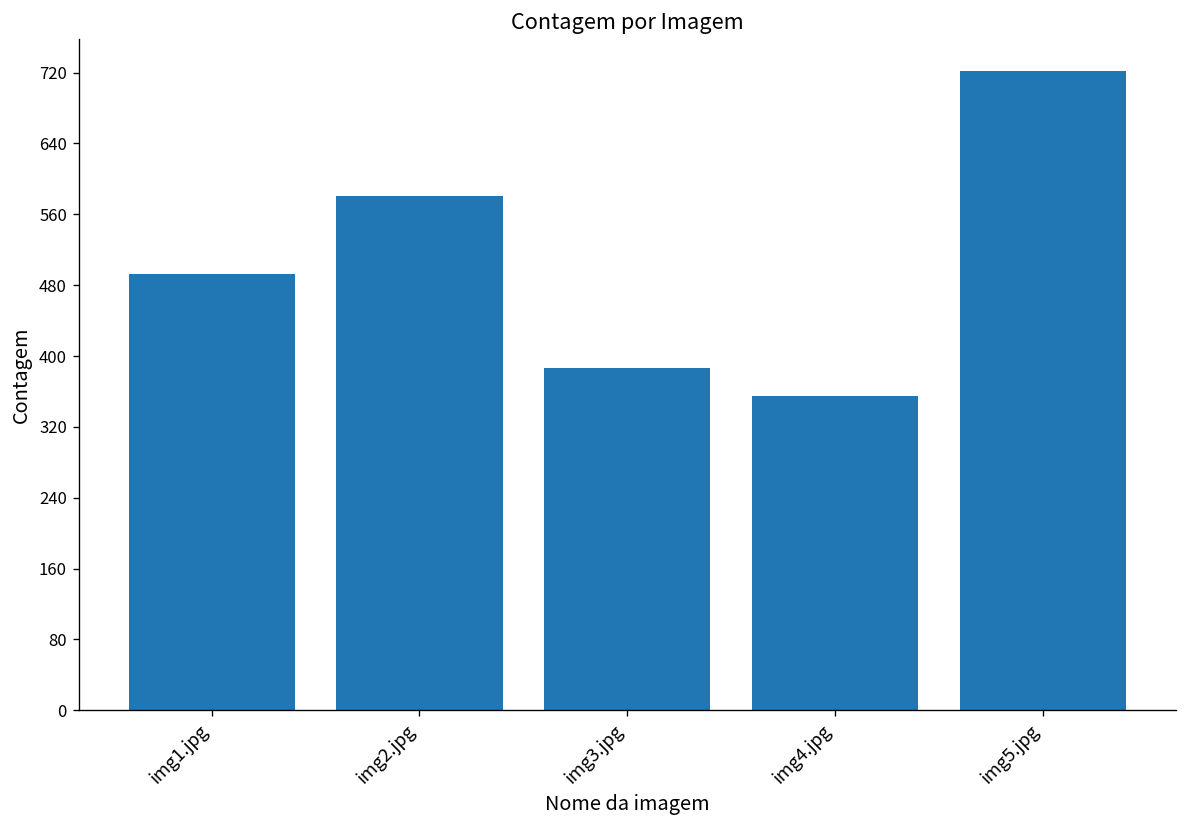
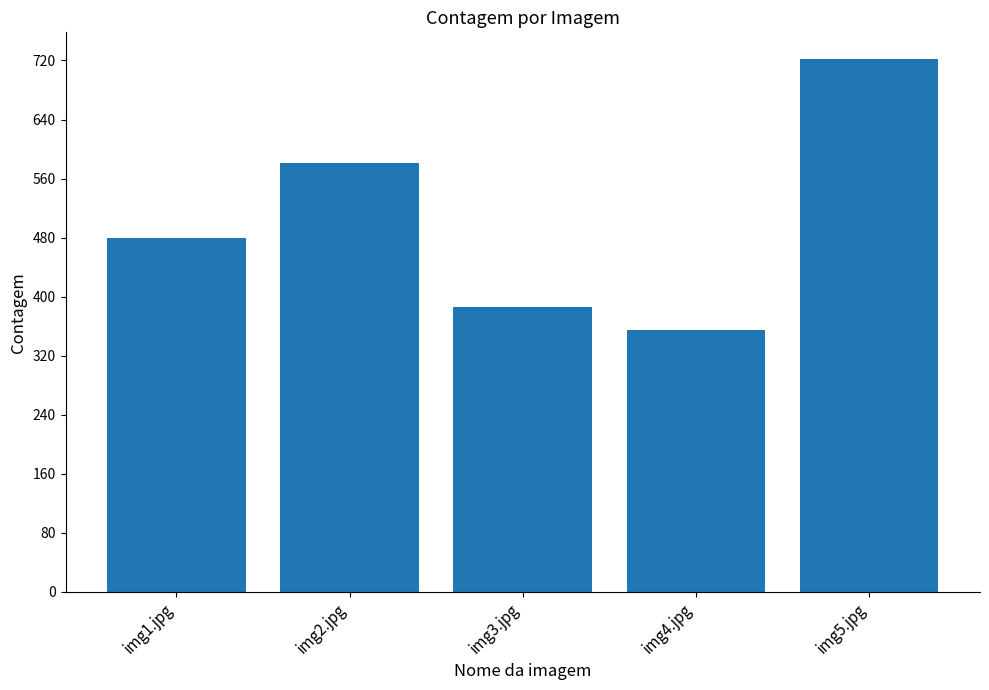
img1.jpg: 490 -> 480
